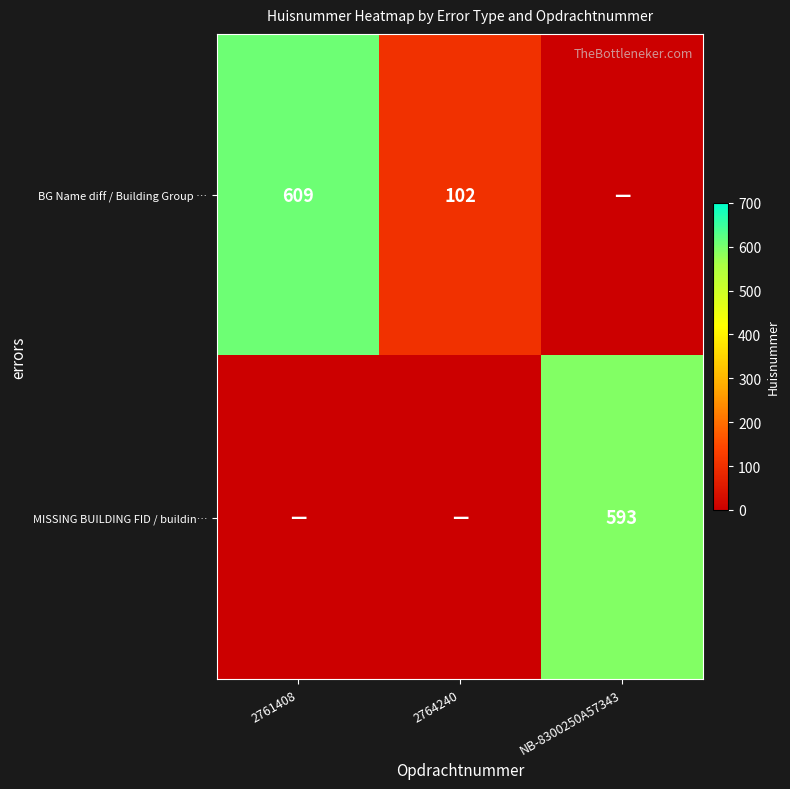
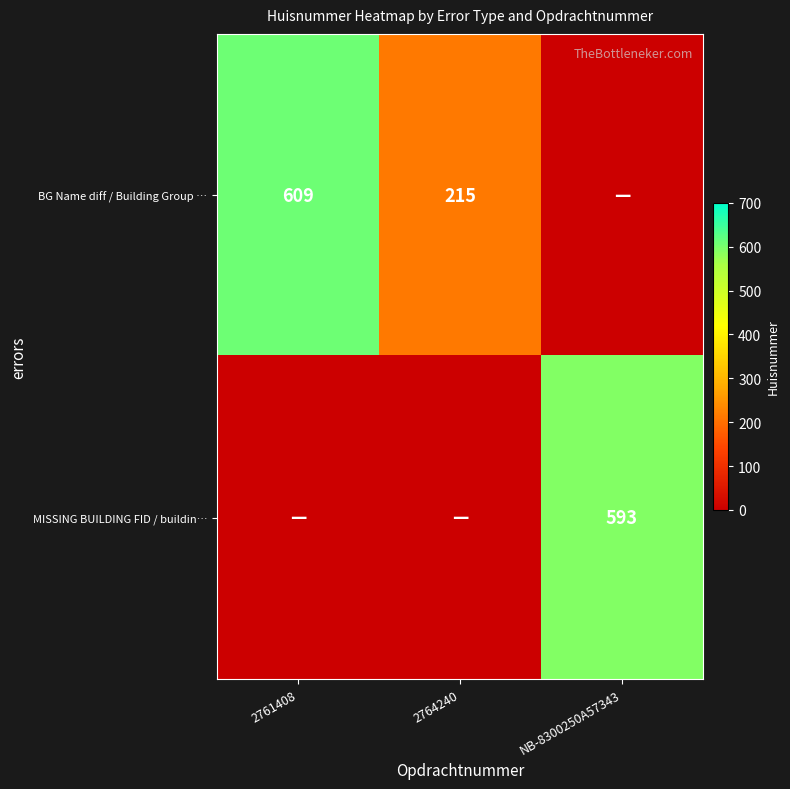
BG Name diff / Building Group …, 2764240: 102 -> 215
